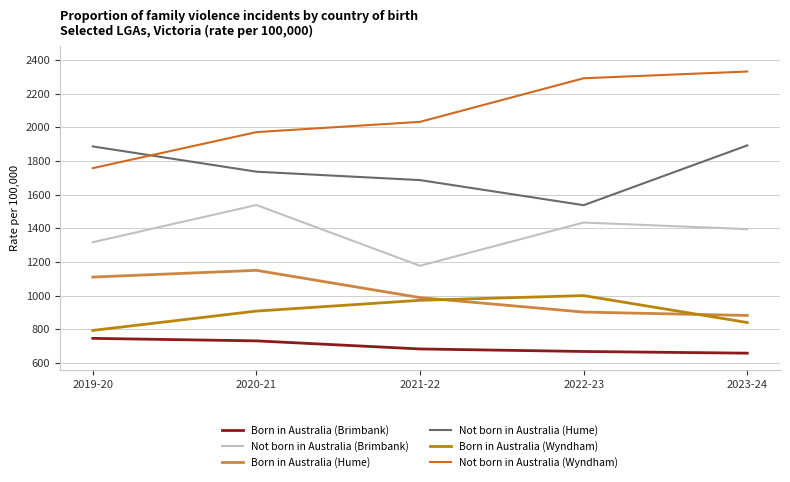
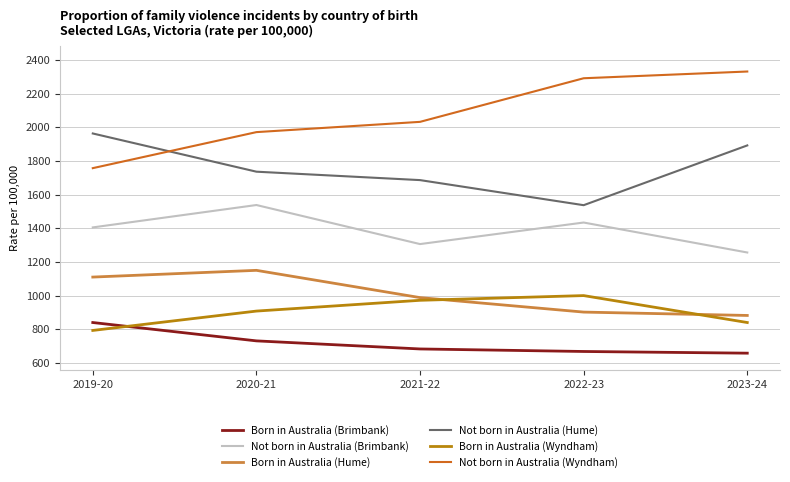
Born in Australia (Brimbank), 2019-20: 750 -> 840
Not born in Australia (Brimbank), 2019-20: 1320 -> 1410
Not born in Australia (Hume), 2019-20: 1890 -> 1960
Not born in Australia (Brimbank), 2021-22: 1180 -> 1310
Not born in Australia (Brimbank), 2023-24: 1400 -> 1260
